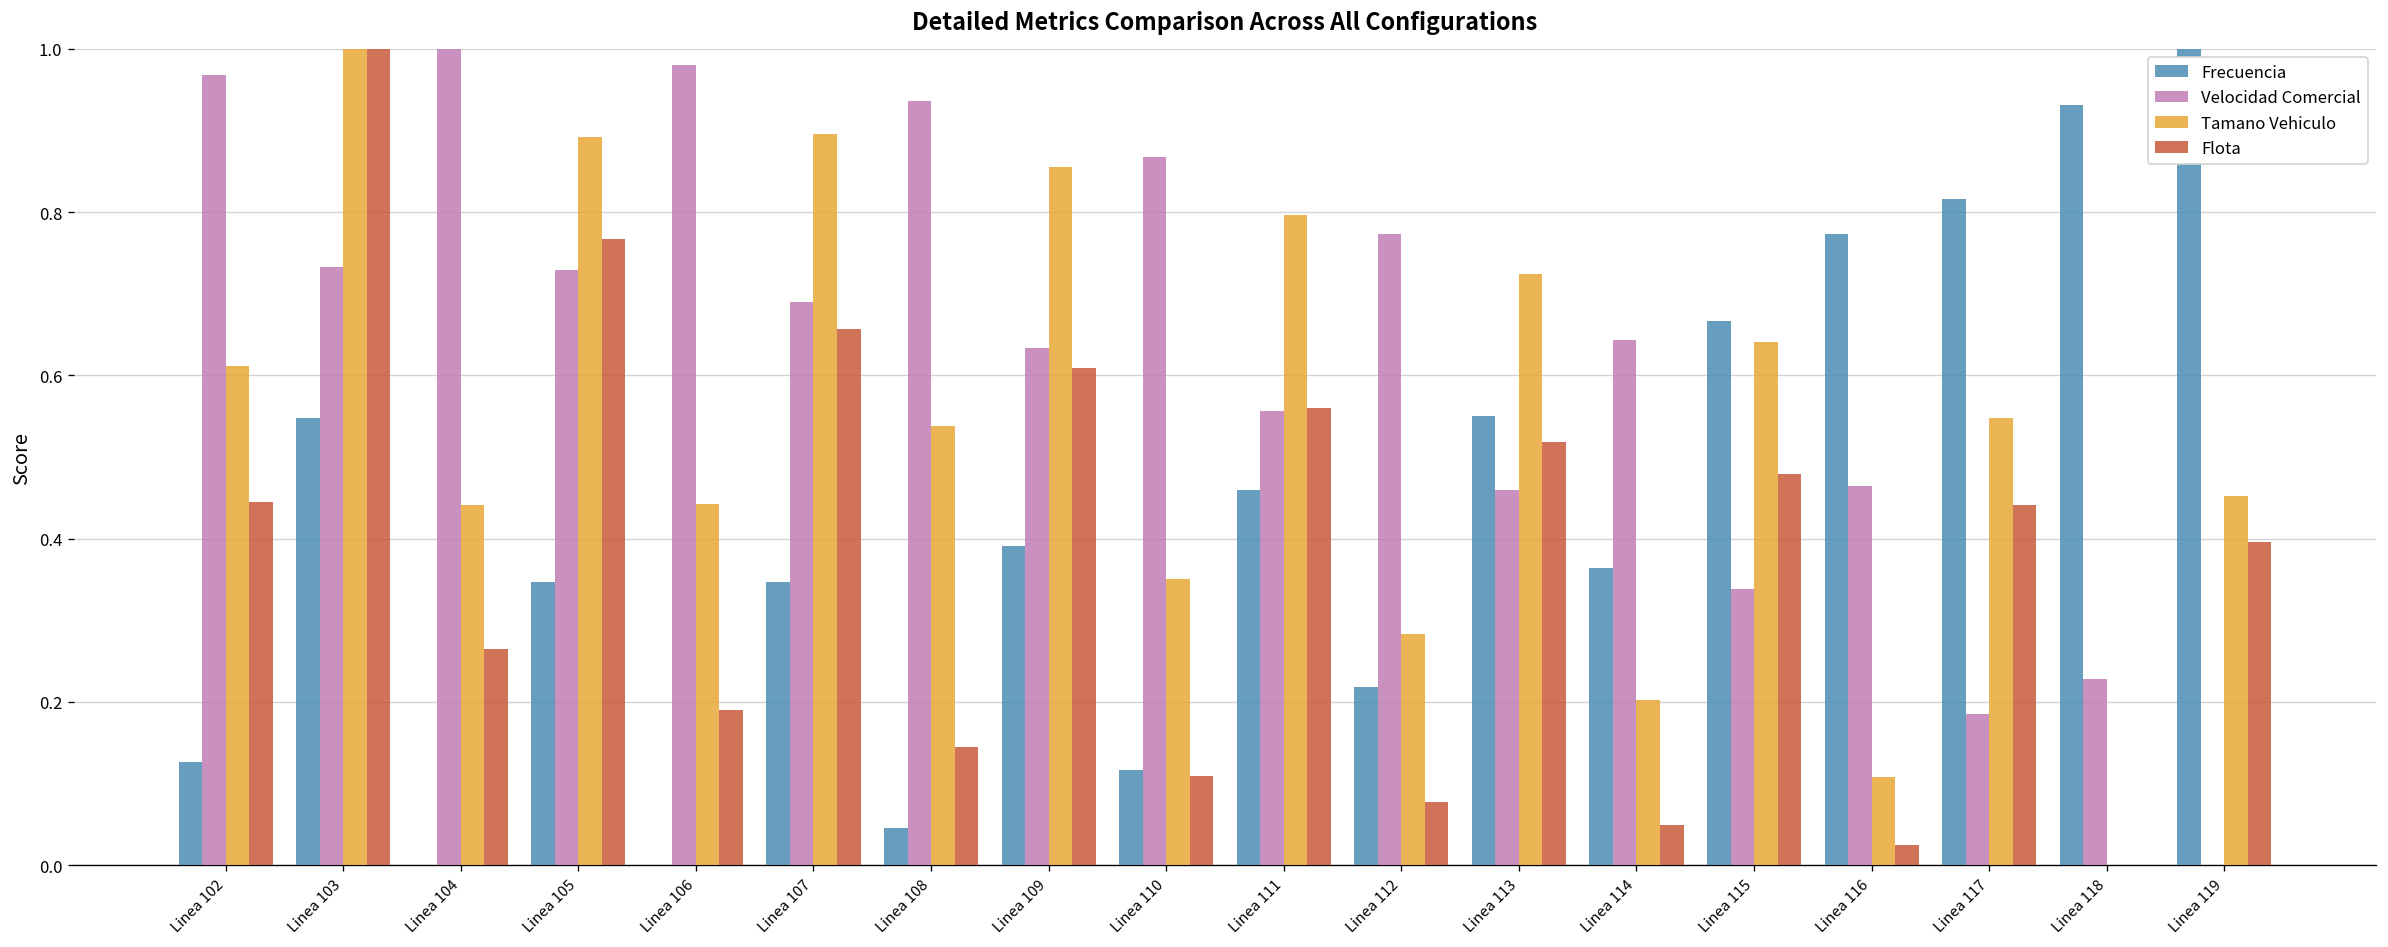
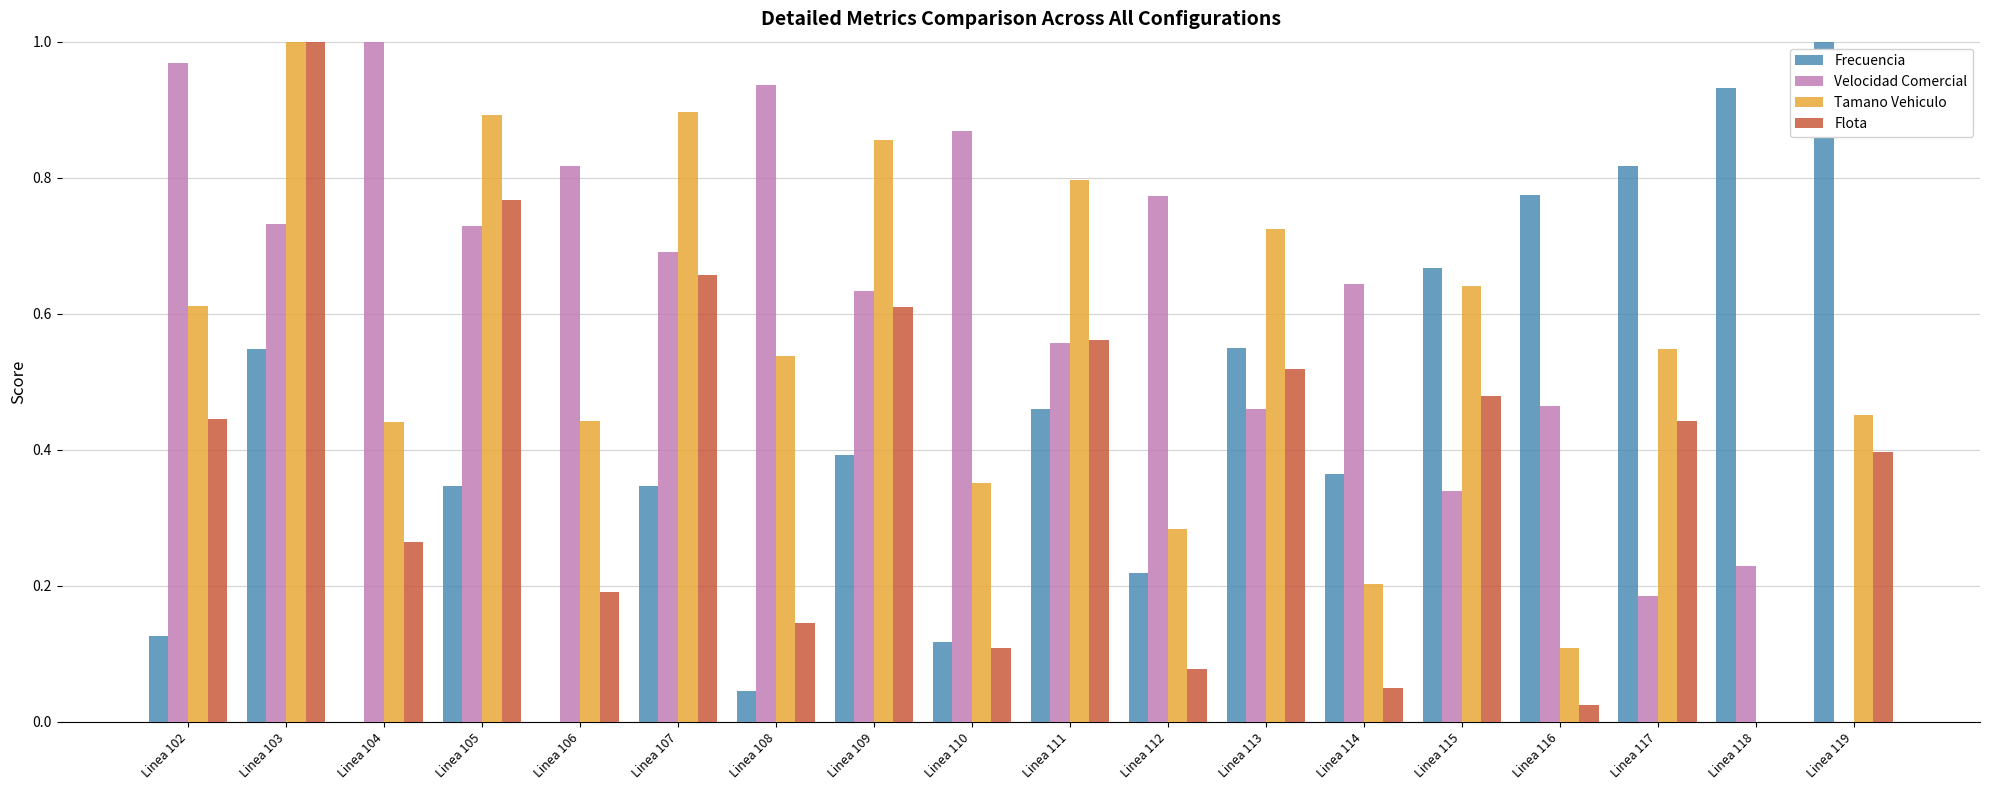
Velocidad Comercial, Linea 106: 0.98 -> 0.82
